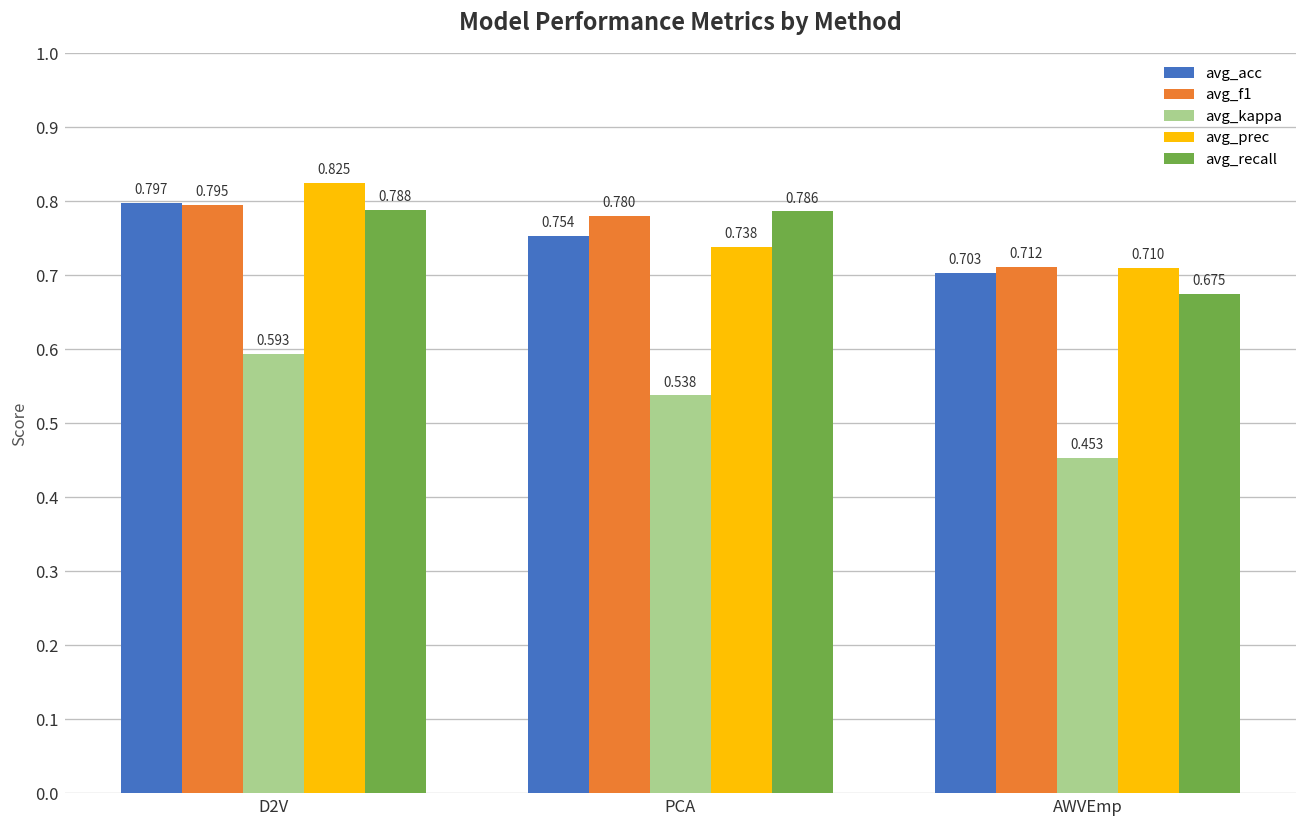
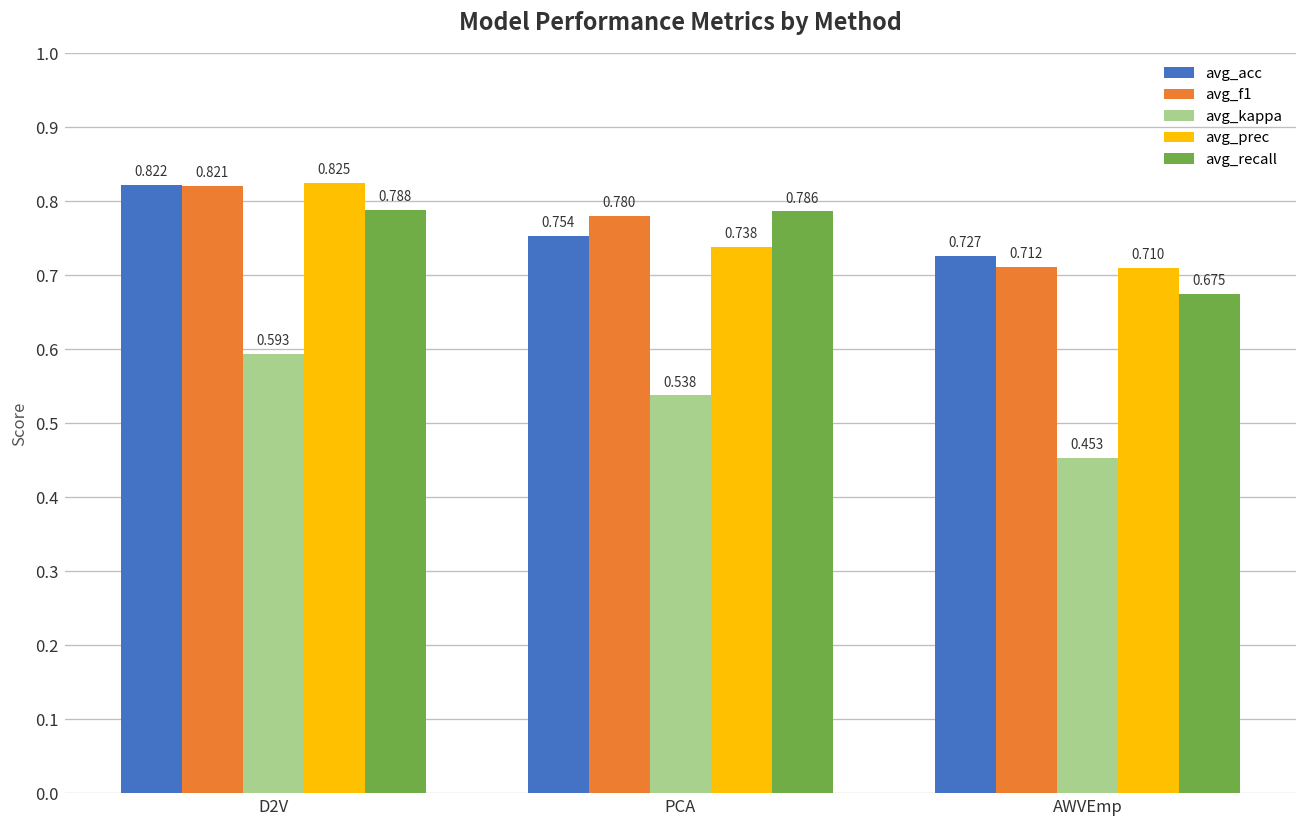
avg_acc, D2V: 0.797 -> 0.822
avg_f1, D2V: 0.795 -> 0.821
avg_acc, AWVEmp: 0.703 -> 0.727
